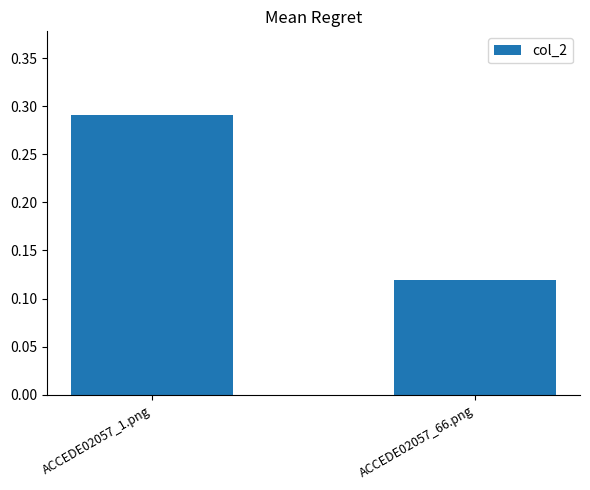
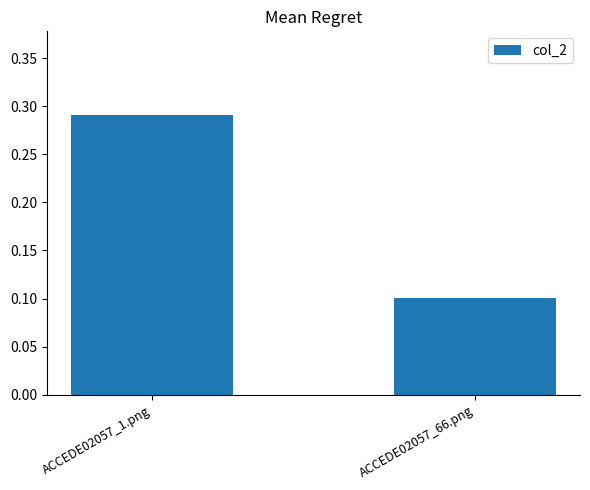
ACCEDE02057_66.png: 0.12 -> 0.10
